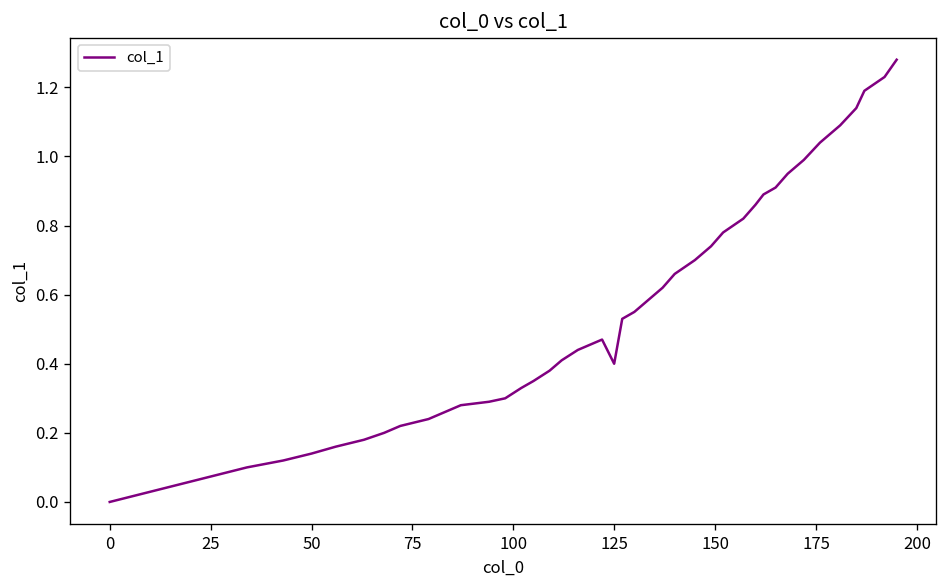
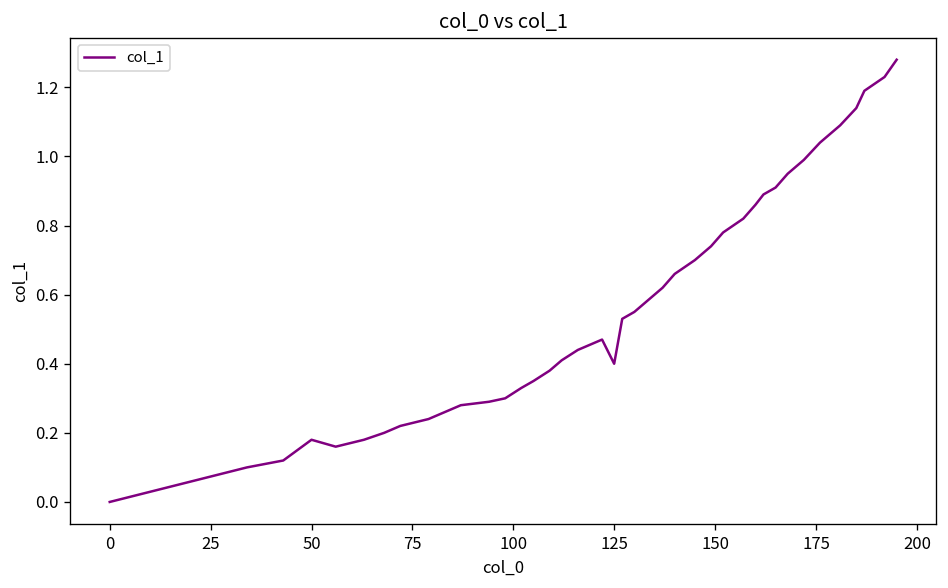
50: 0.14 -> 0.18
